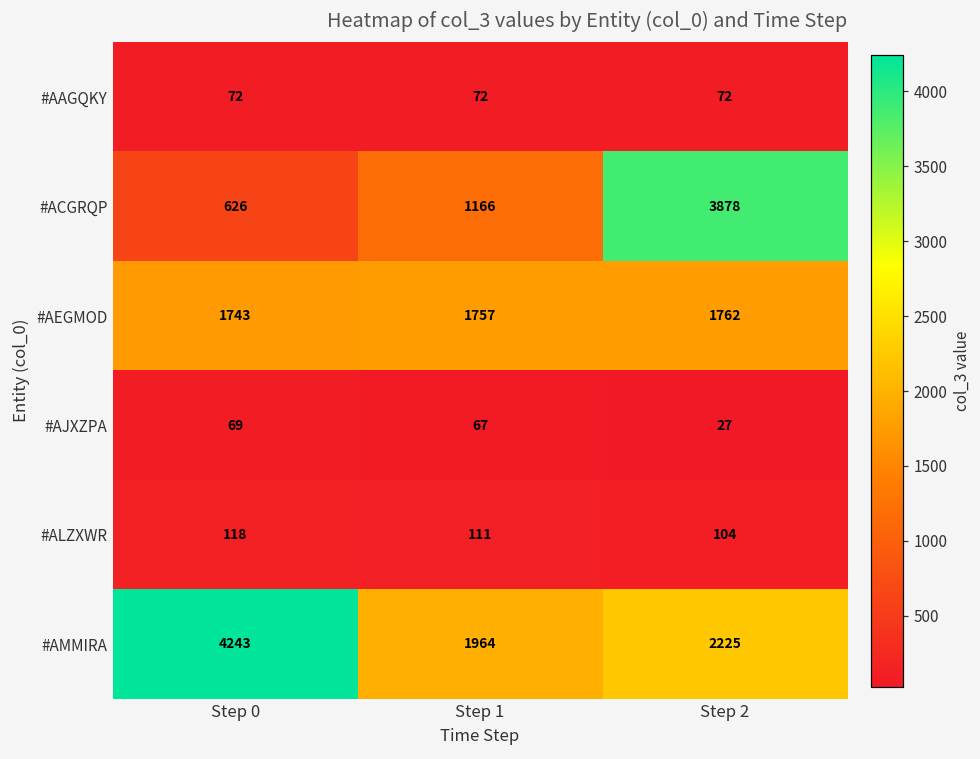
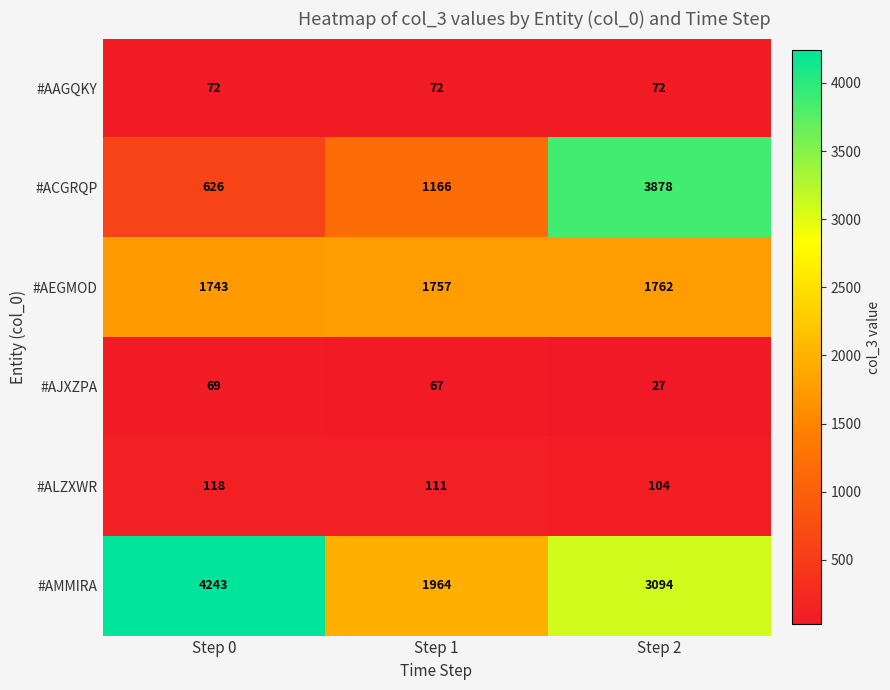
#AMMIRA, Step 2: 2225 -> 3094
